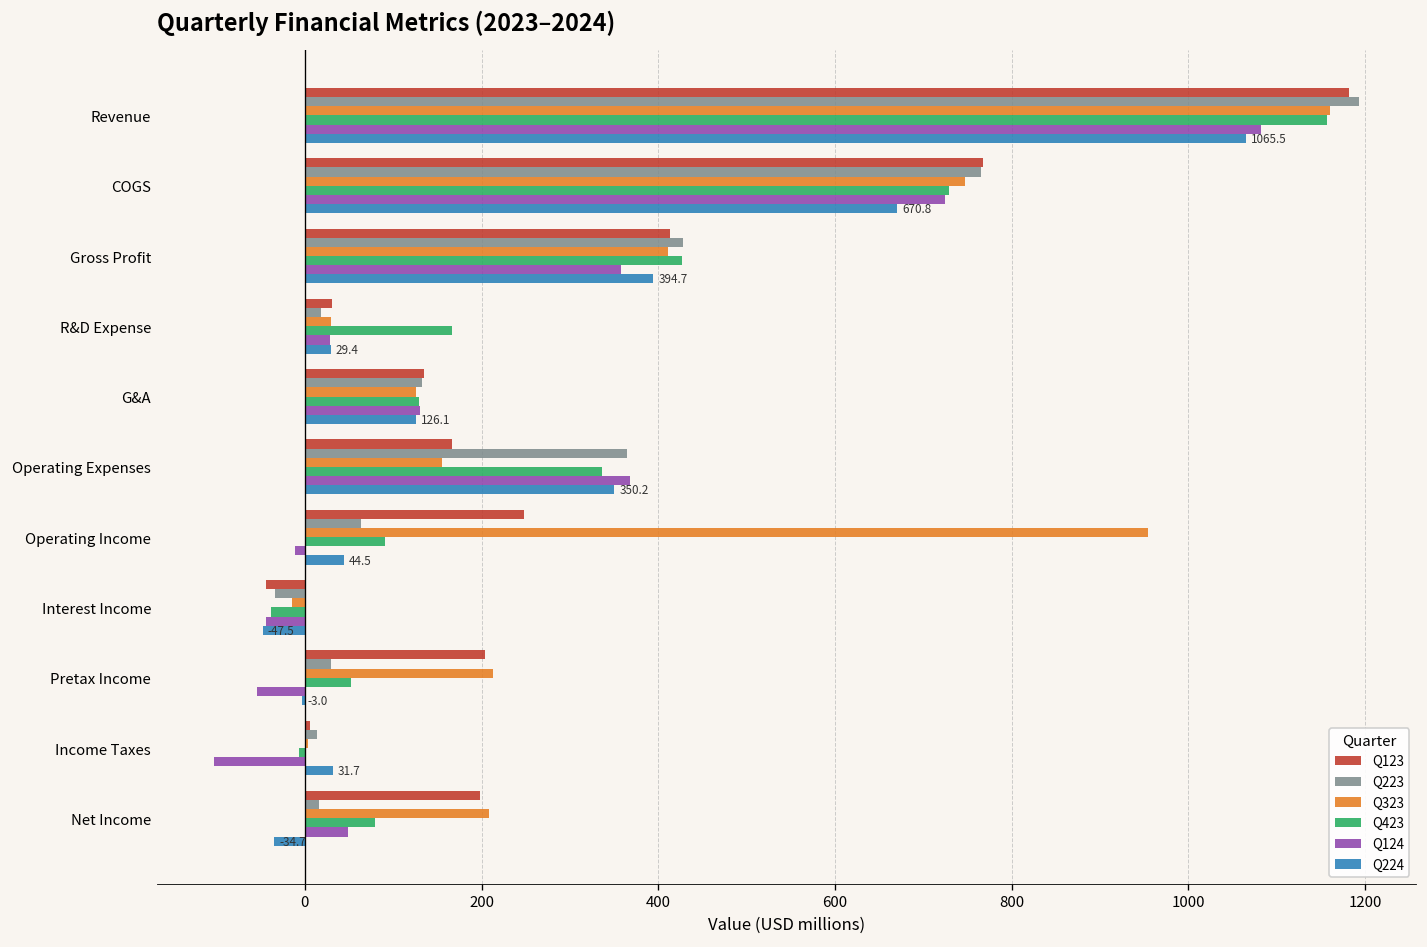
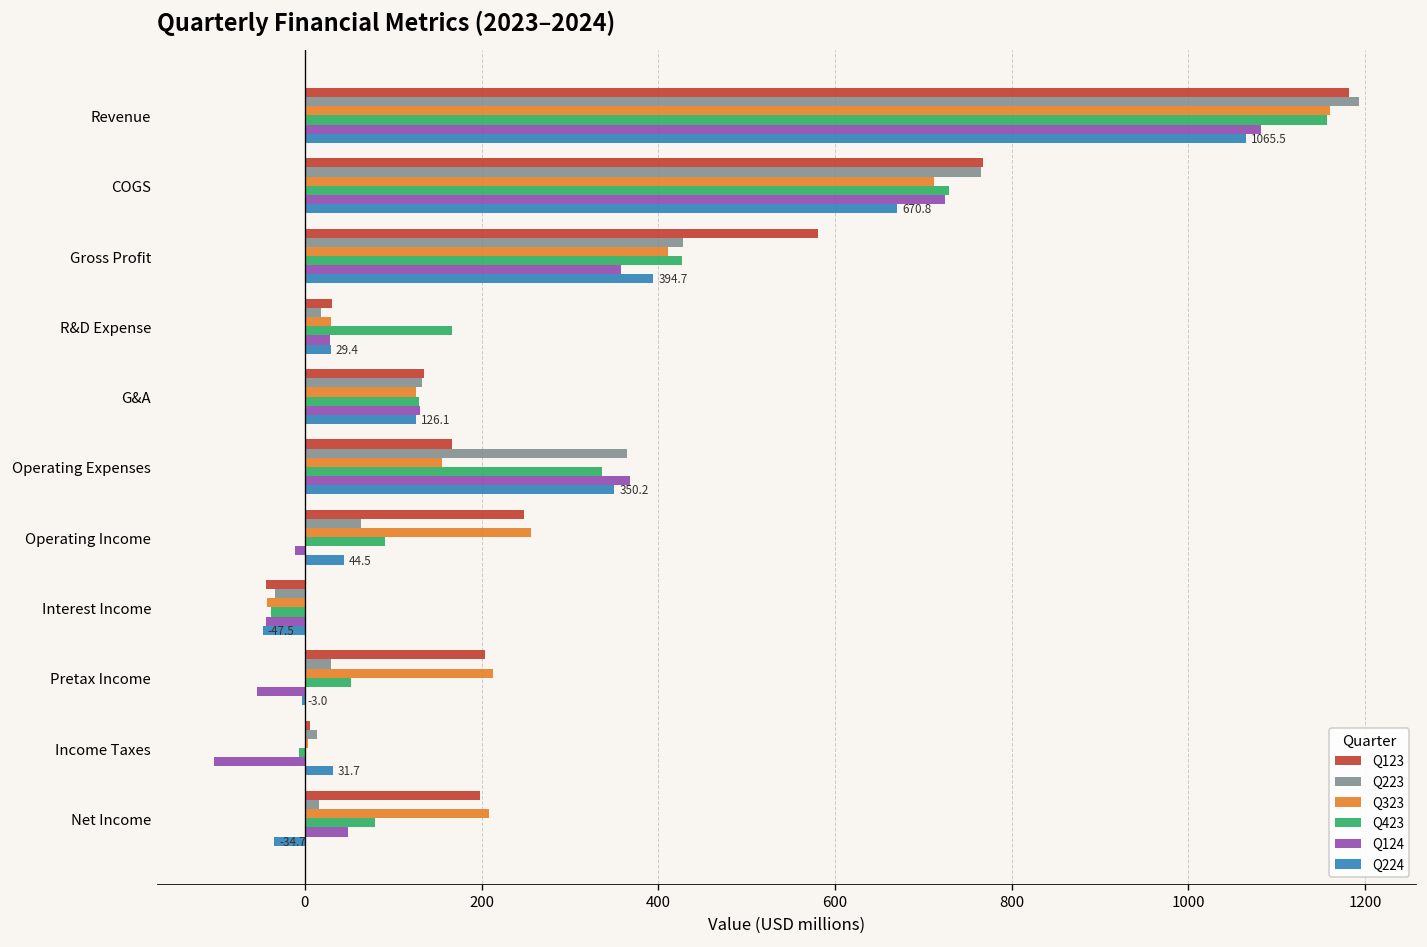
Q323, COGS: 750 -> 710
Q123, Gross Profit: 410 -> 580
Q323, Operating Income: 960 -> 260
Q323, Interest Income: -10 -> -40
